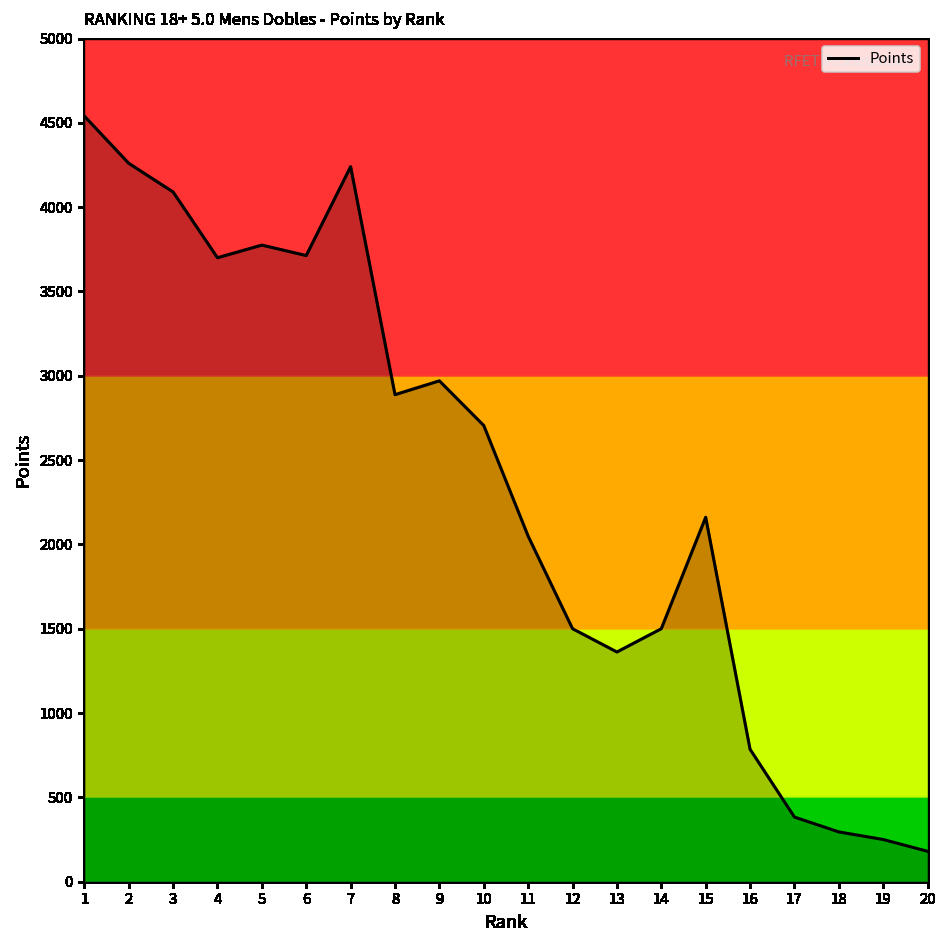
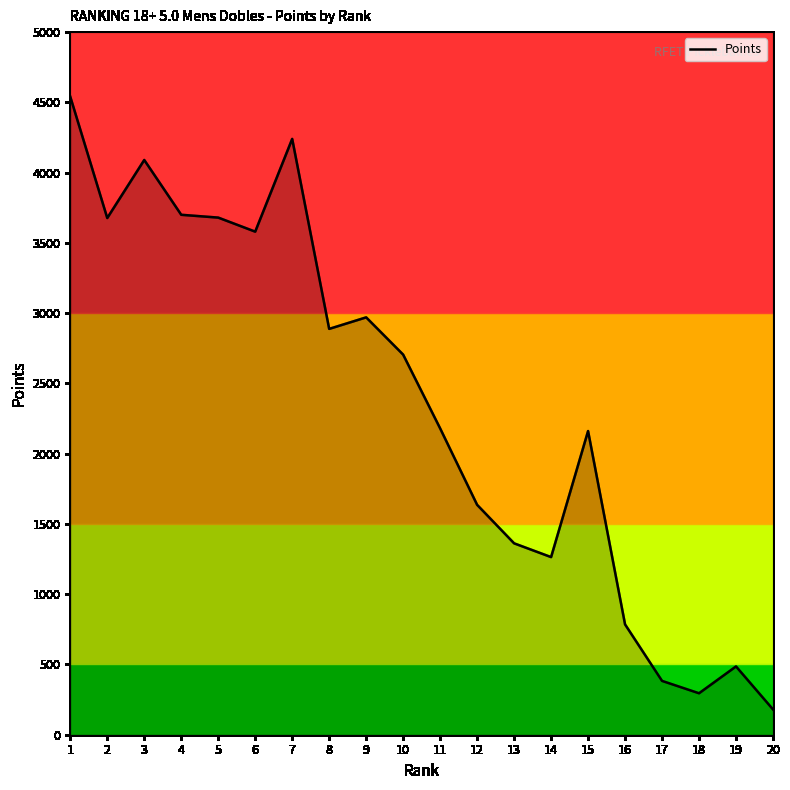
2: 4260 -> 3680
5: 3780 -> 3680
6: 3710 -> 3580
11: 2050 -> 2180
12: 1500 -> 1640
14: 1500 -> 1260
19: 250 -> 490
